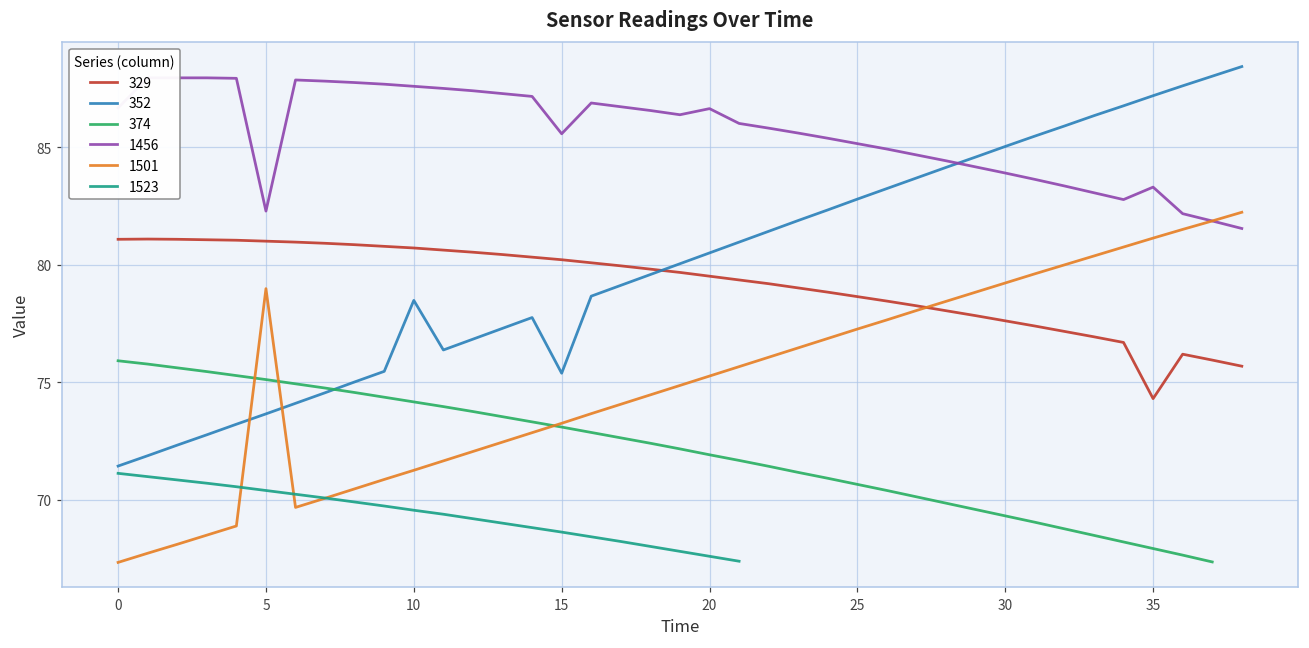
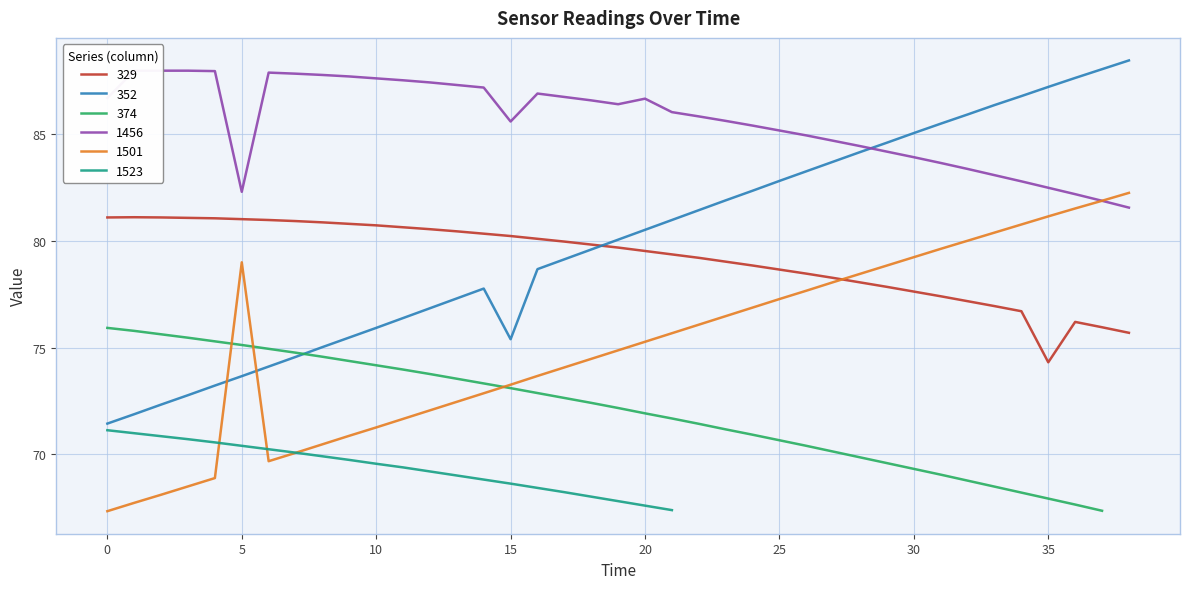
352, 10: 78.5 -> 75.9
1456, 35: 83.3 -> 82.5
